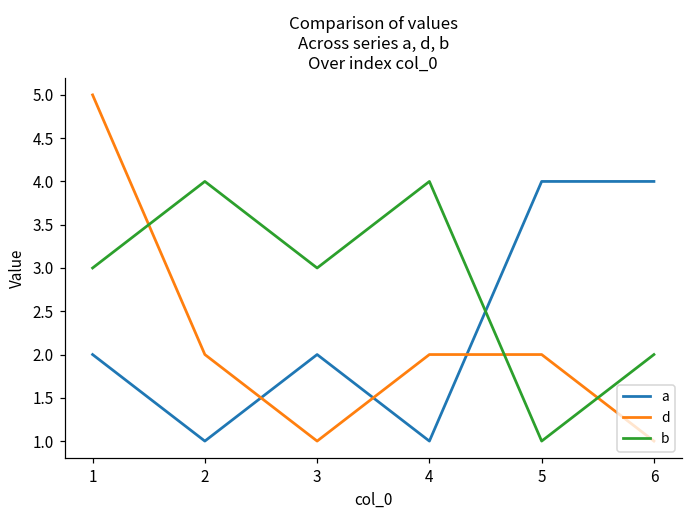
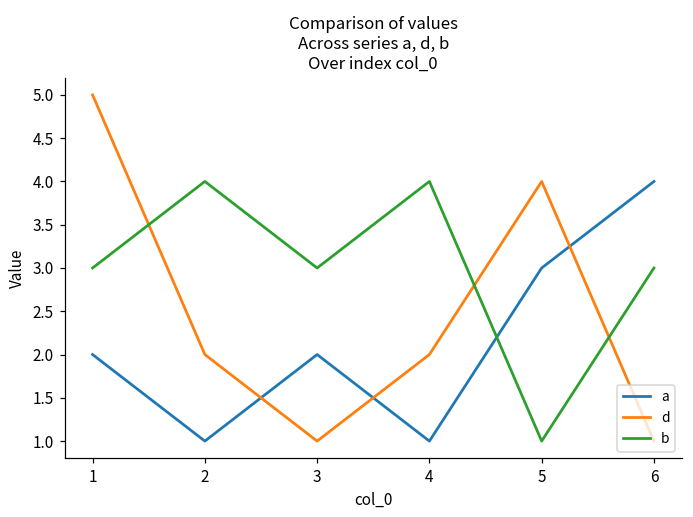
a, 5: 4 -> 3
d, 5: 2 -> 4
b, 6: 2 -> 3
